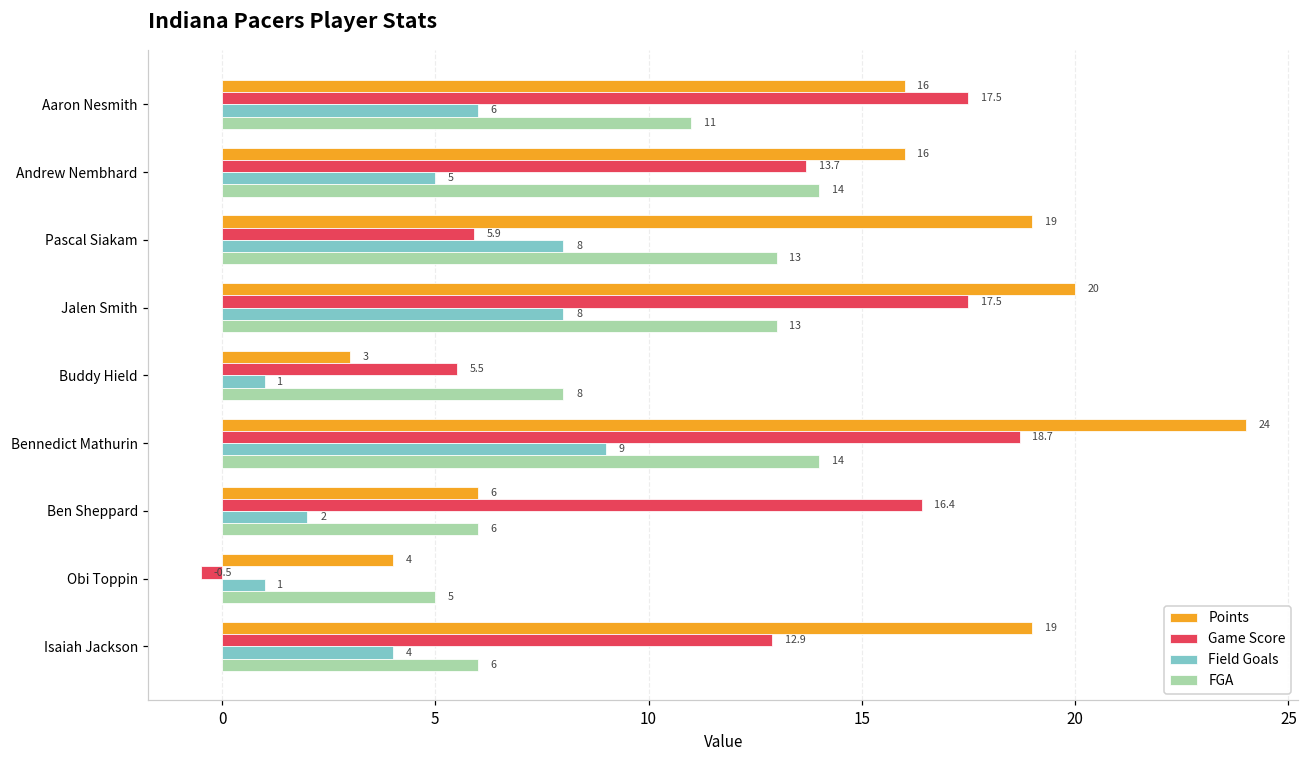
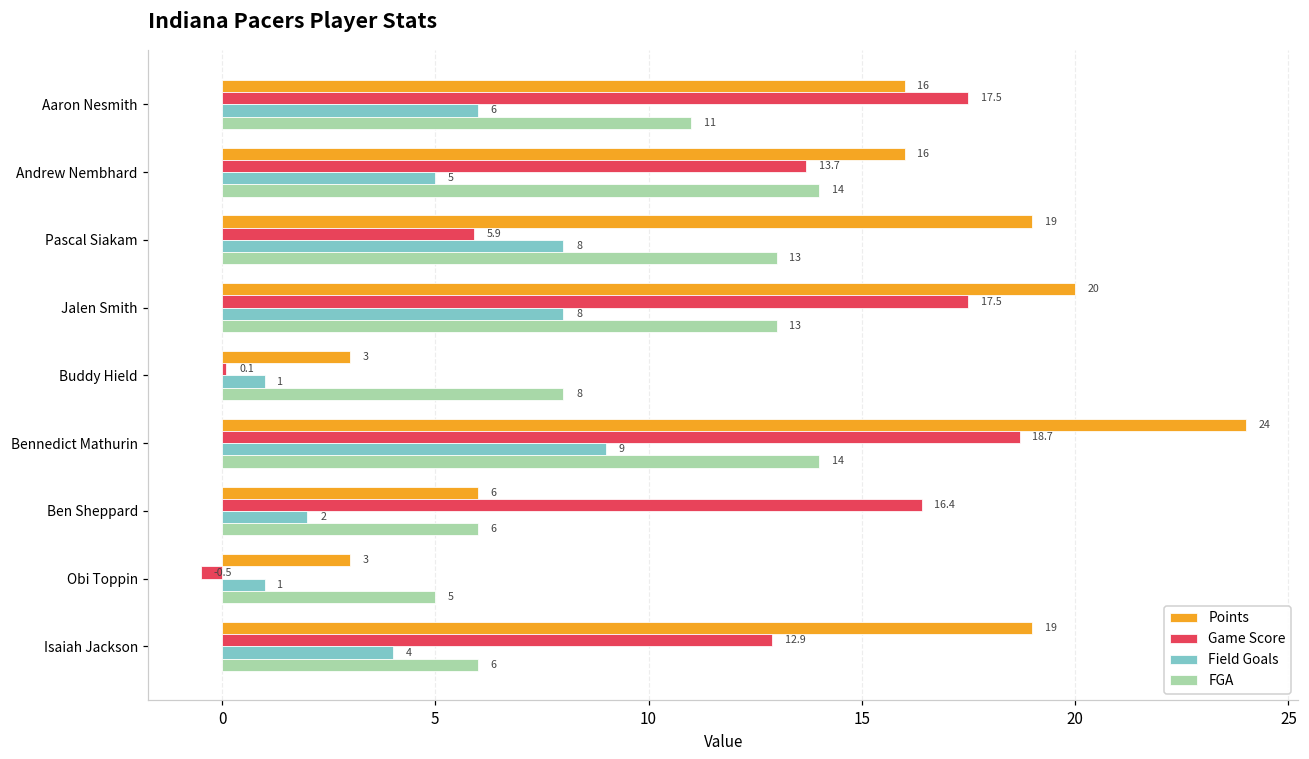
Game Score, Buddy Hield: 5.5 -> 0.1
Points, Obi Toppin: 4 -> 3
